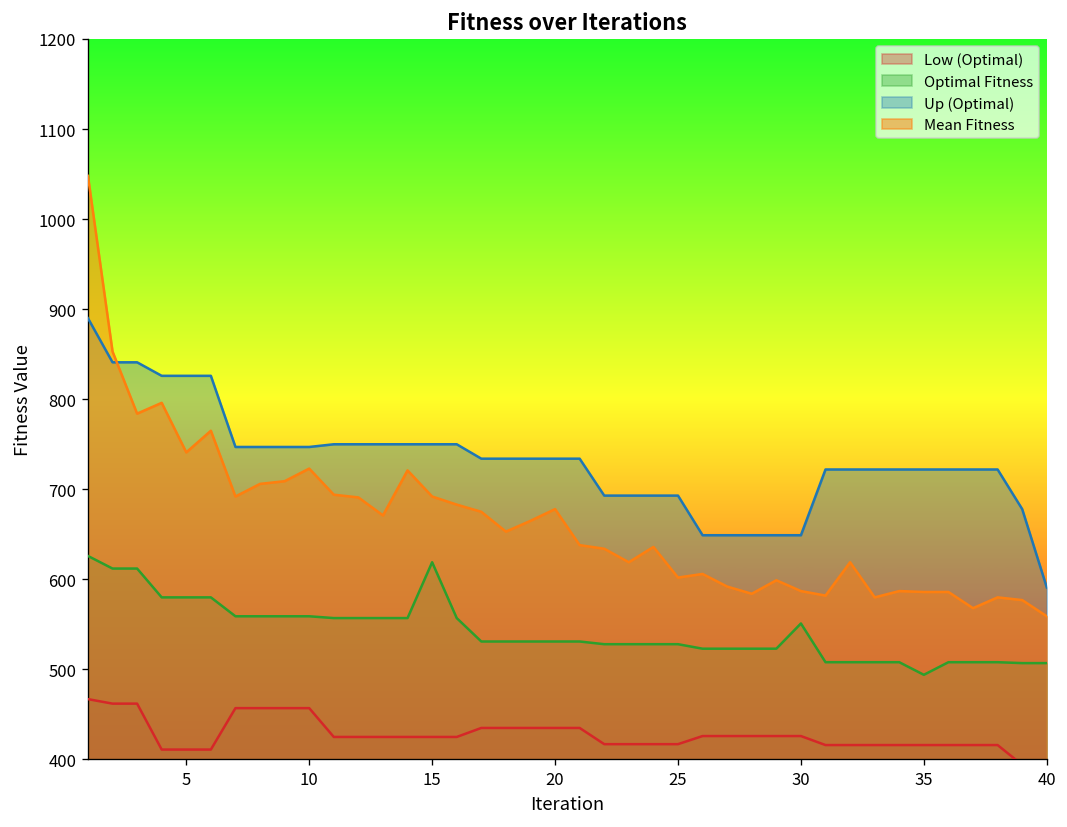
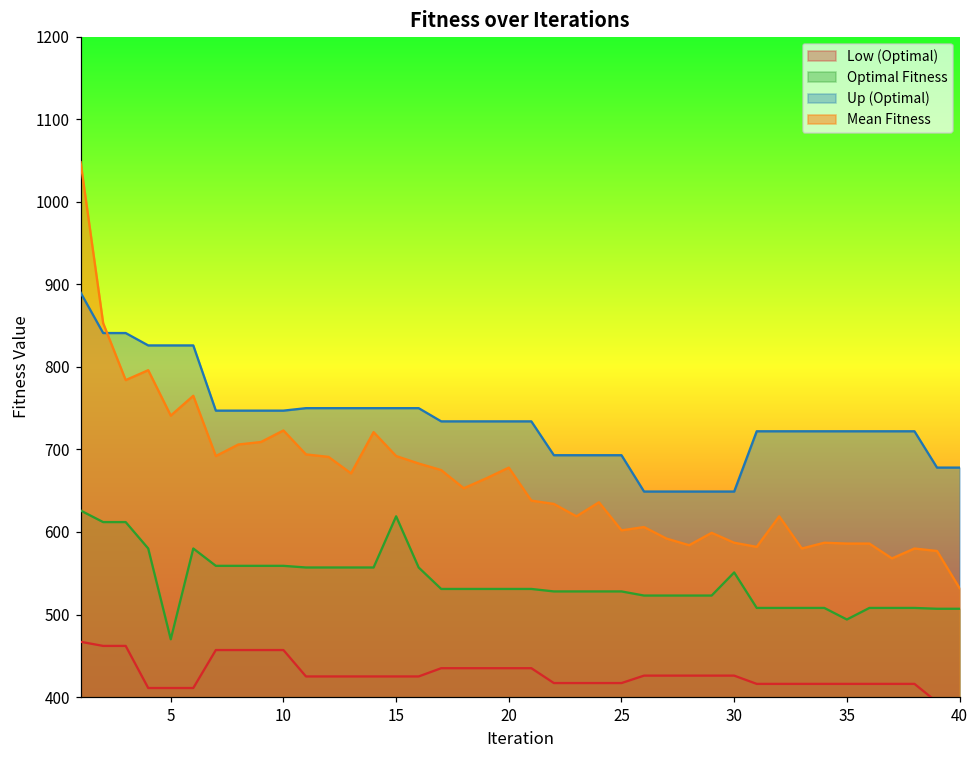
Optimal Fitness, 5: 580 -> 470
Up (Optimal), 40: 590 -> 680
Mean Fitness, 40: 560 -> 530
